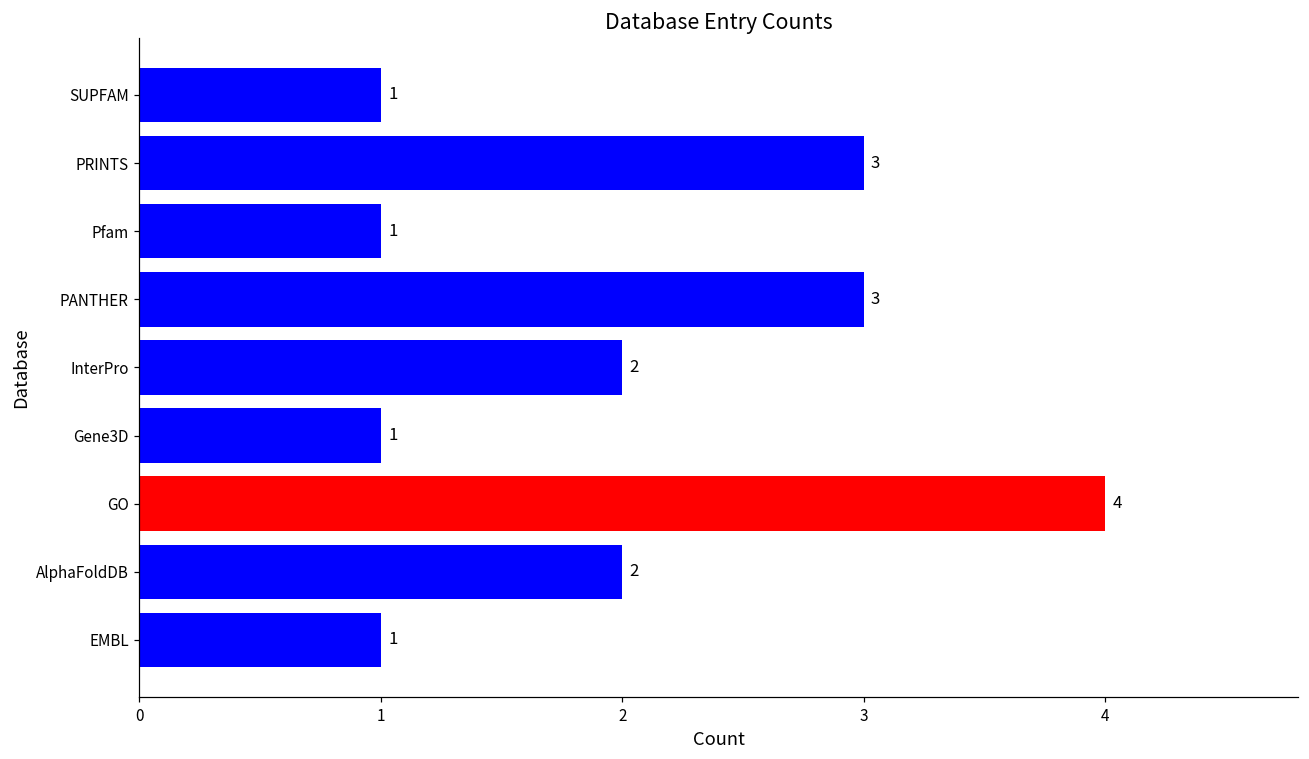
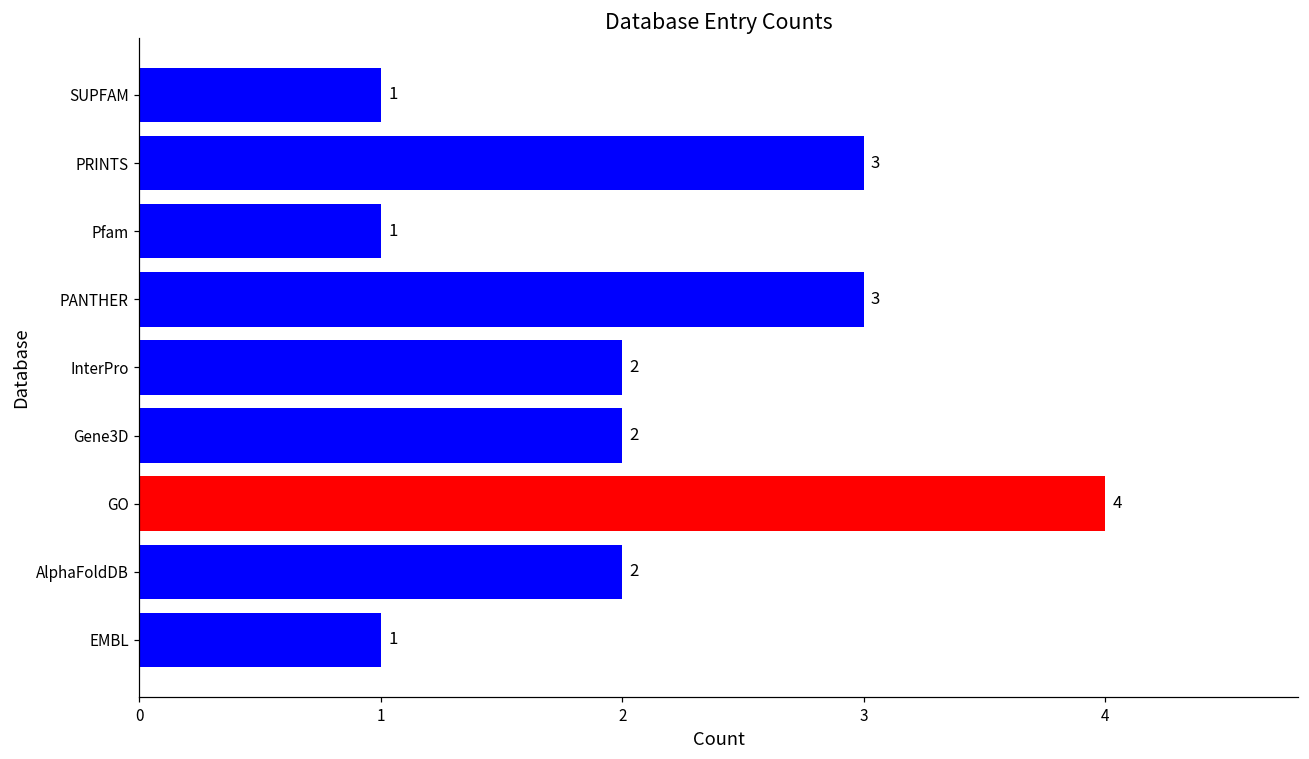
Gene3D: 1 -> 2
